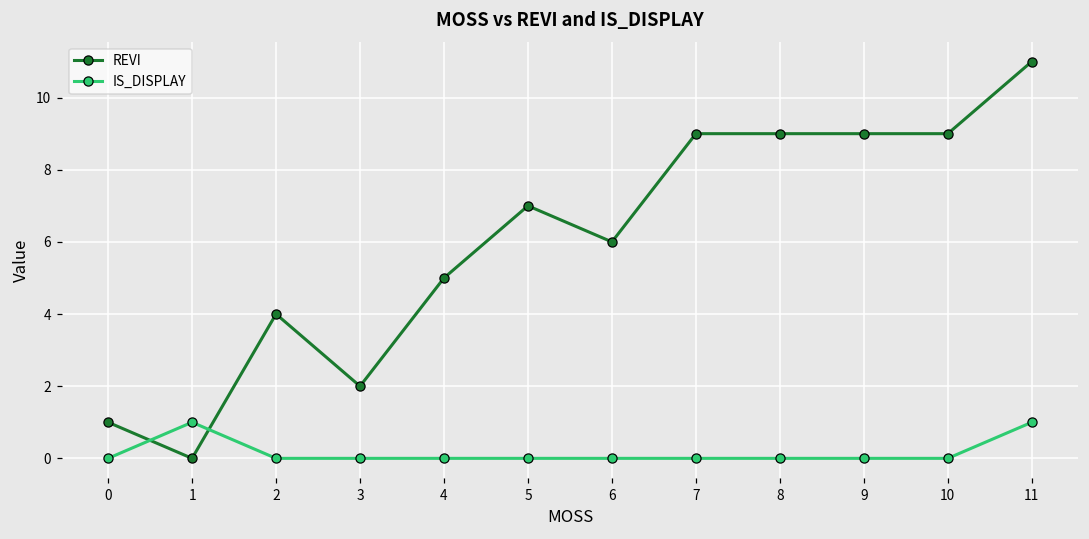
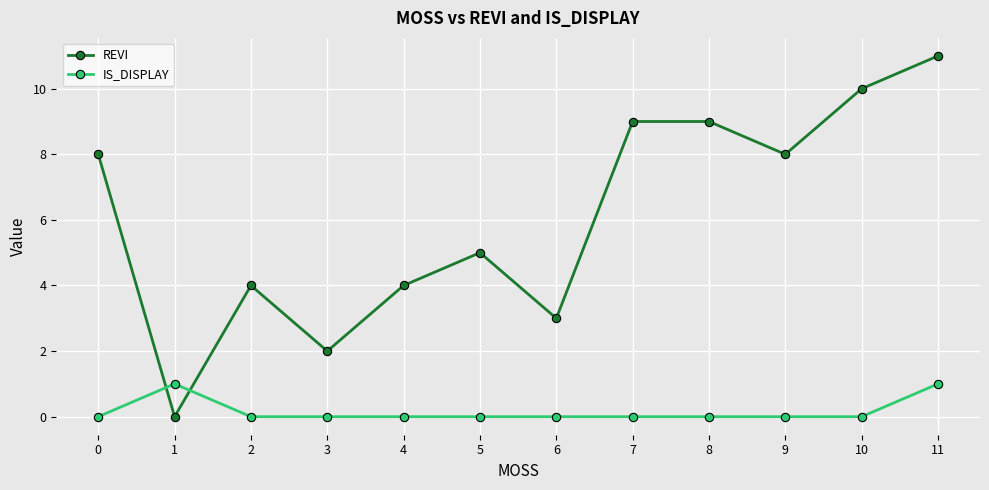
REVI, 0: 1 -> 8
REVI, 4: 5 -> 4
REVI, 5: 7 -> 5
REVI, 6: 6 -> 3
REVI, 9: 9 -> 8
REVI, 10: 9 -> 10
